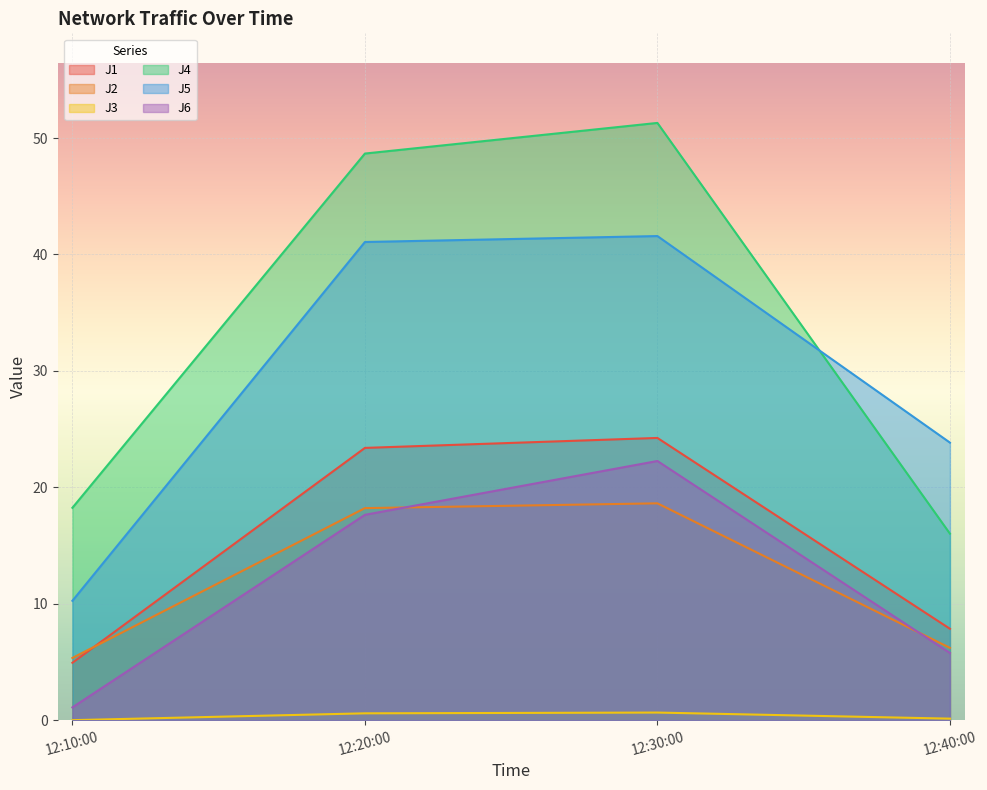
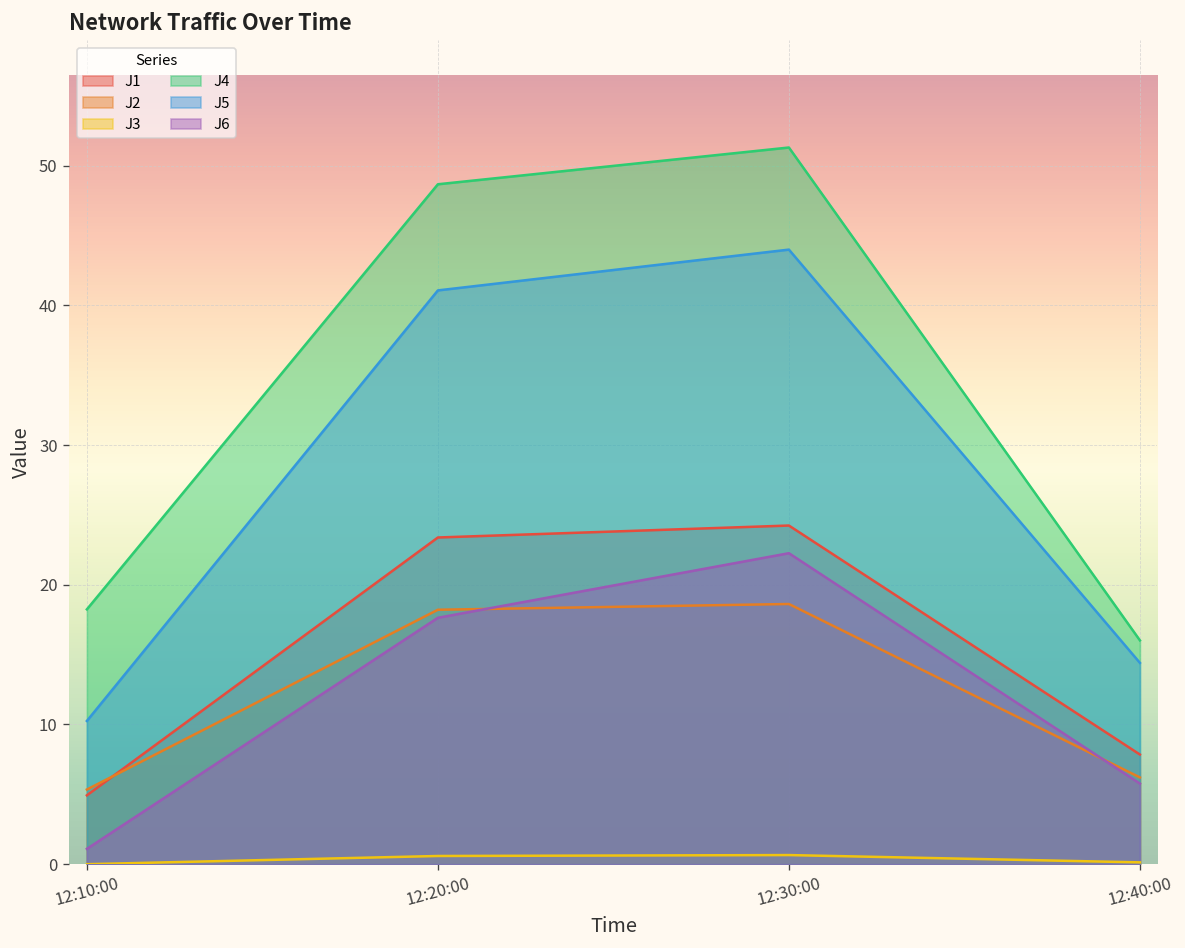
J5, 12:30:00: 41.6 -> 44.0
J5, 12:40:00: 23.8 -> 14.4
